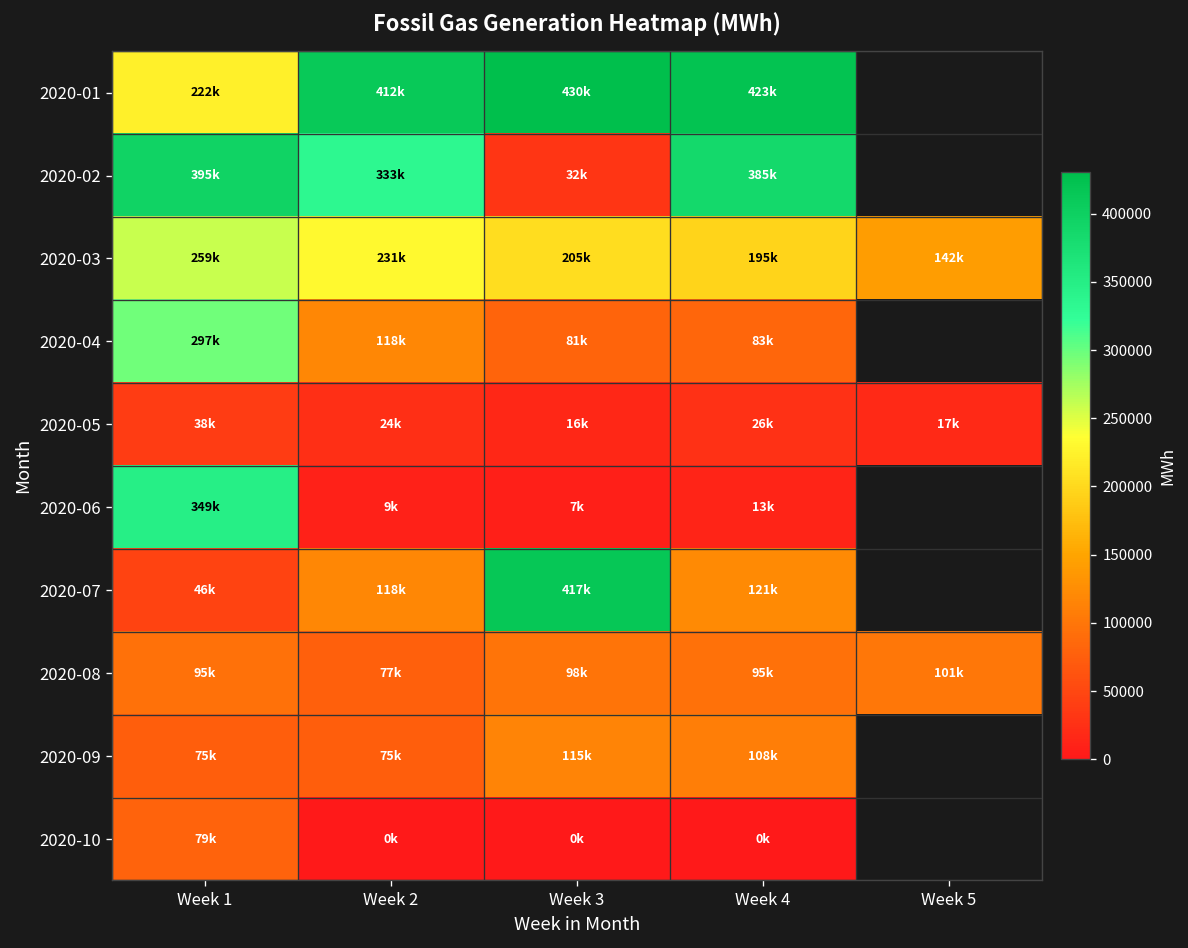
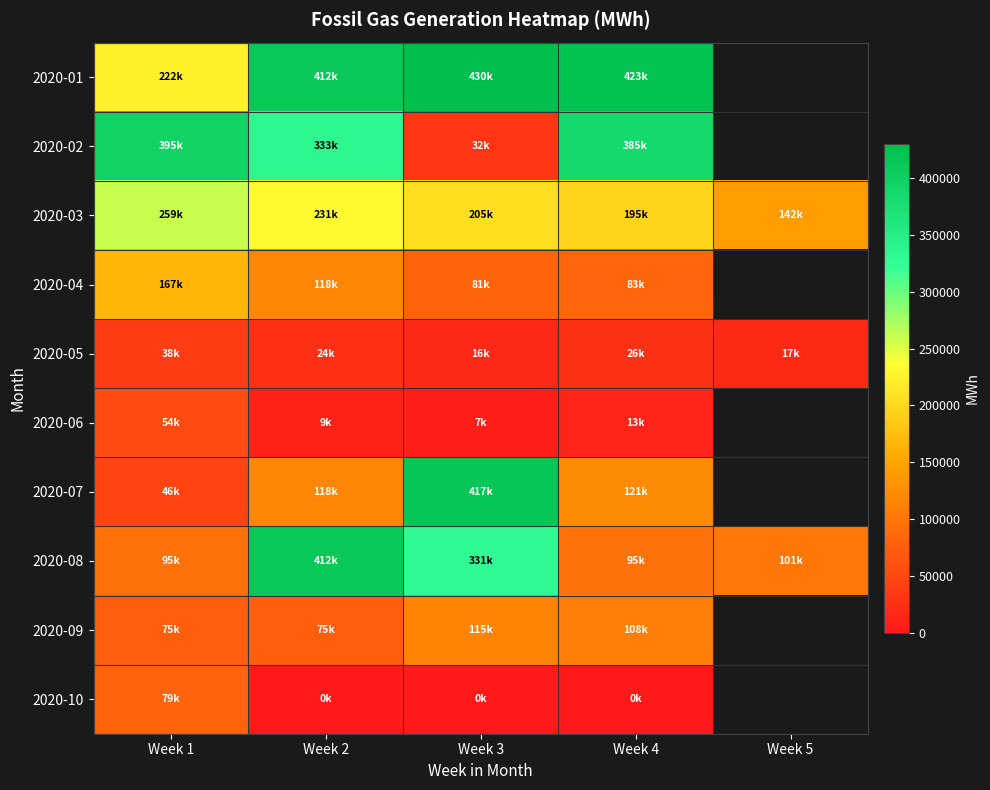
2020-04, Week 1: 297k -> 167k
2020-06, Week 1: 349k -> 54k
2020-08, Week 2: 77k -> 412k
2020-08, Week 3: 98k -> 331k
